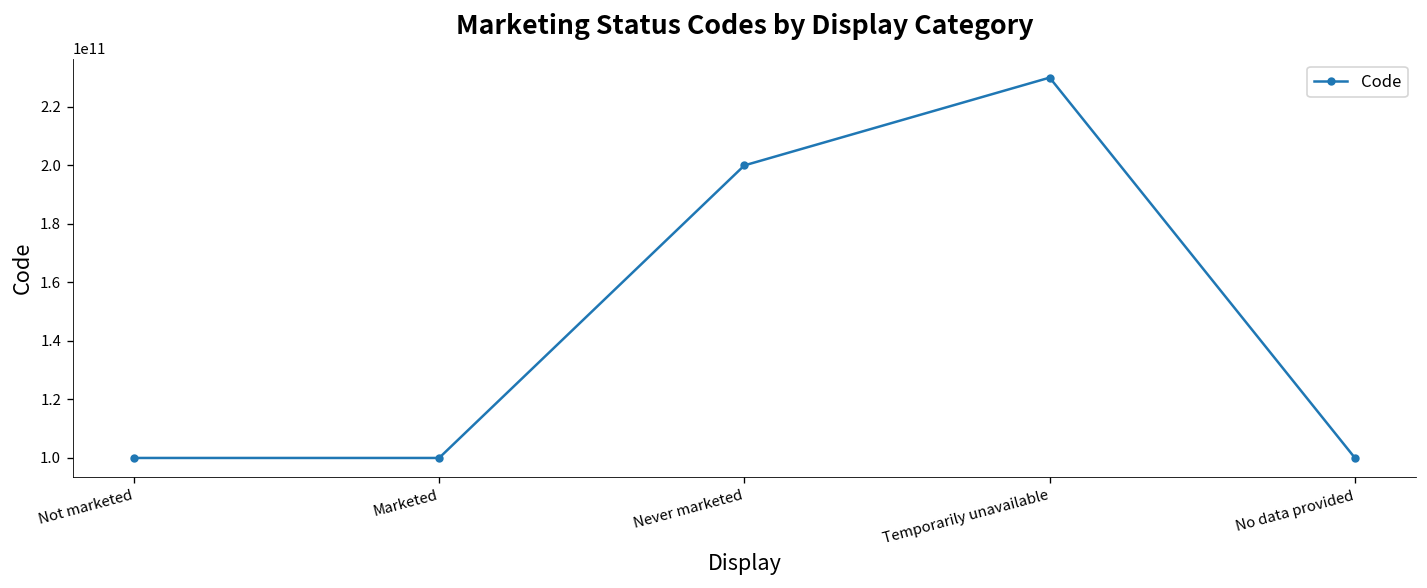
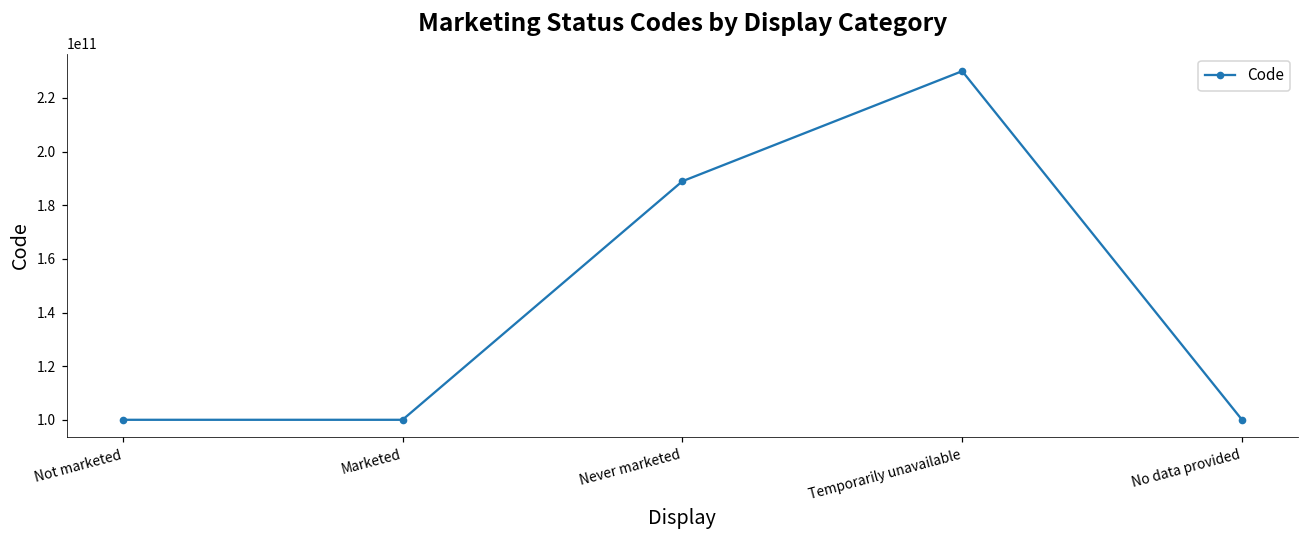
Never marketed: 200000000000 -> 189000000000
